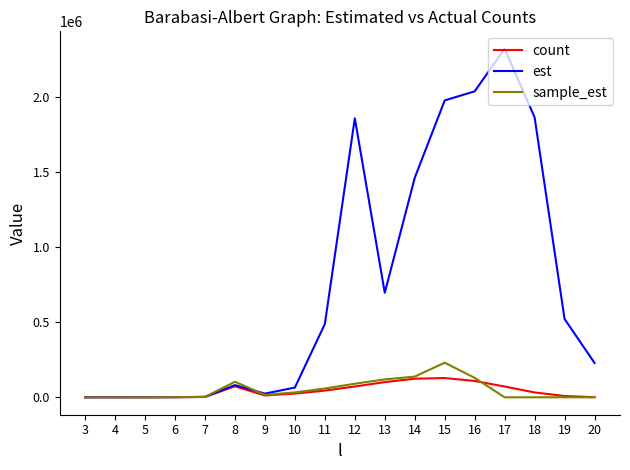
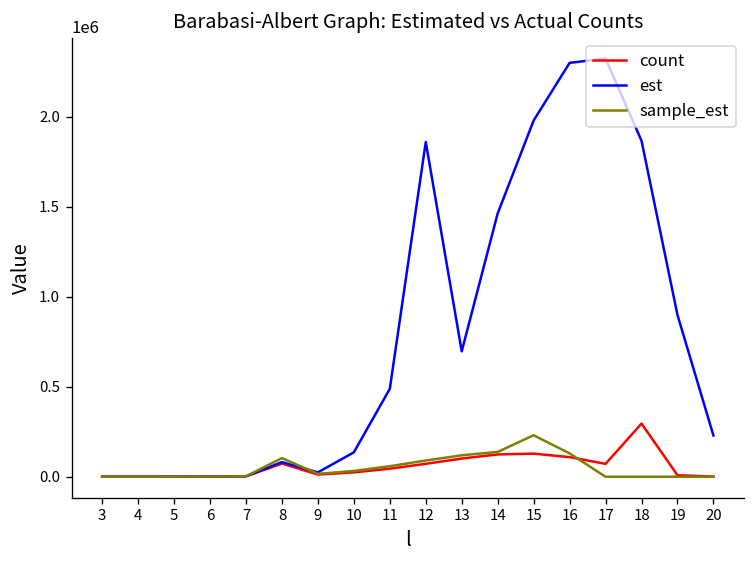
est, 10: 70000 -> 140000
est, 16: 2040000 -> 2300000
count, 18: 30000 -> 300000
est, 19: 520000 -> 900000
